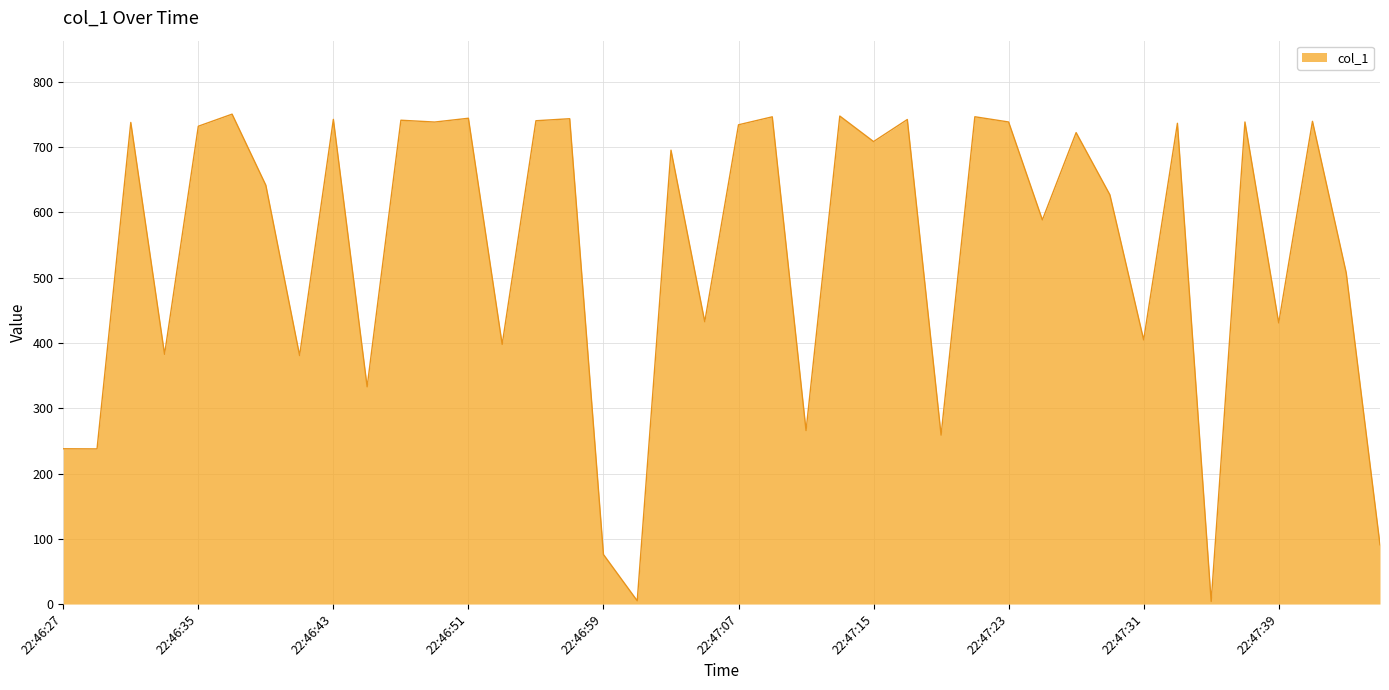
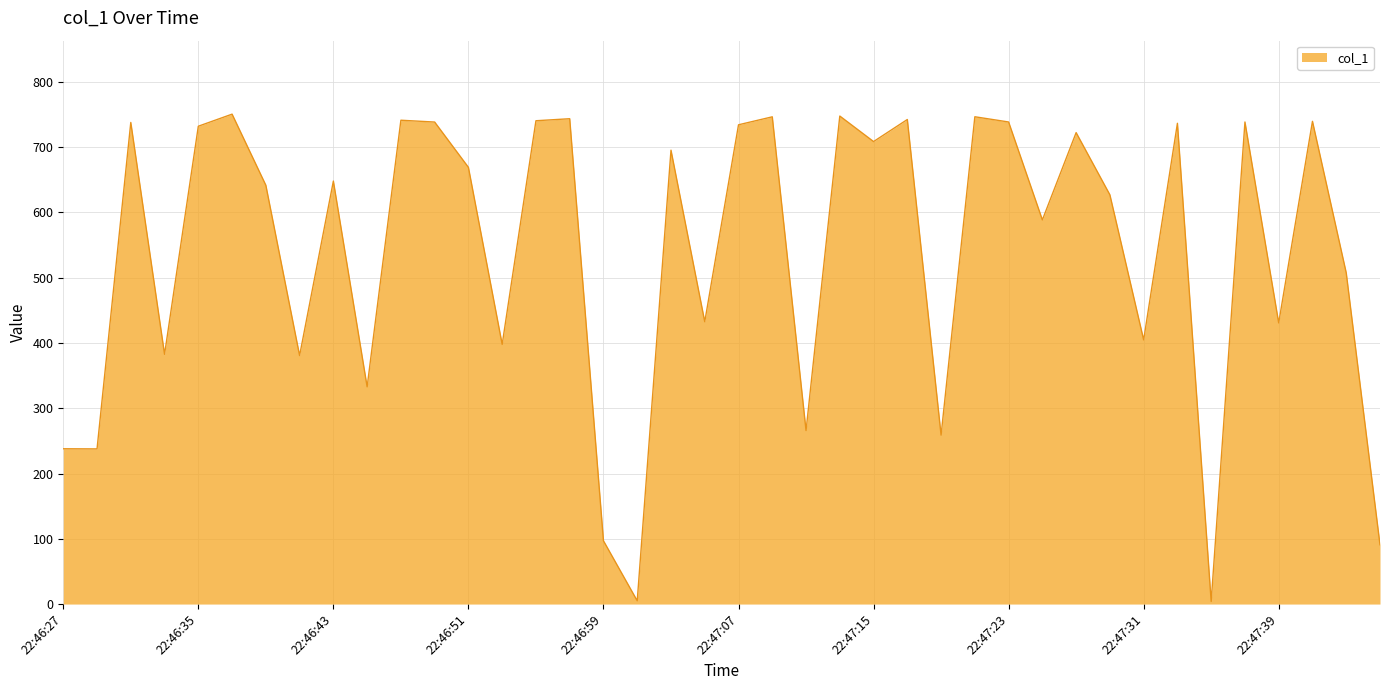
22:46:43: 740 -> 650
22:46:51: 740 -> 670
22:46:59: 80 -> 100
